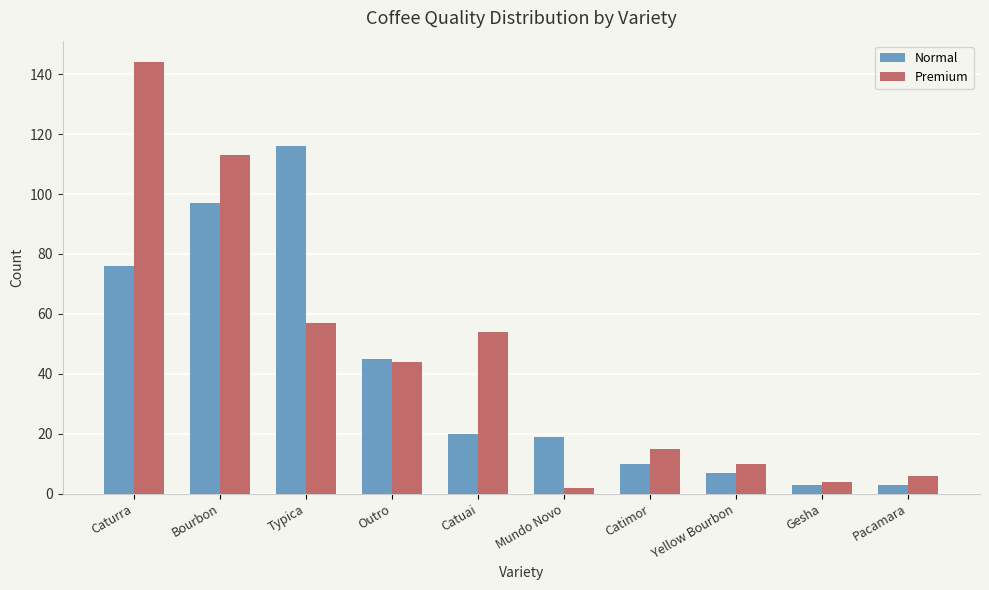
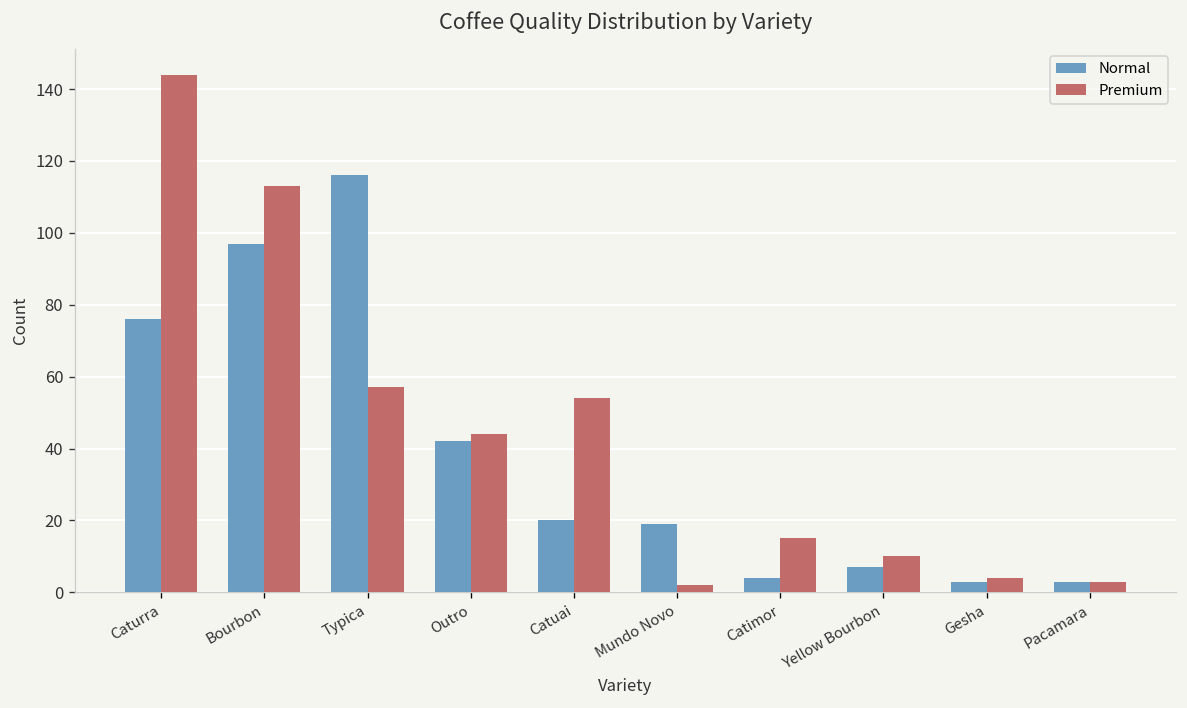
Normal, Outro: 45 -> 42
Normal, Catimor: 10 -> 4
Premium, Pacamara: 6 -> 3
